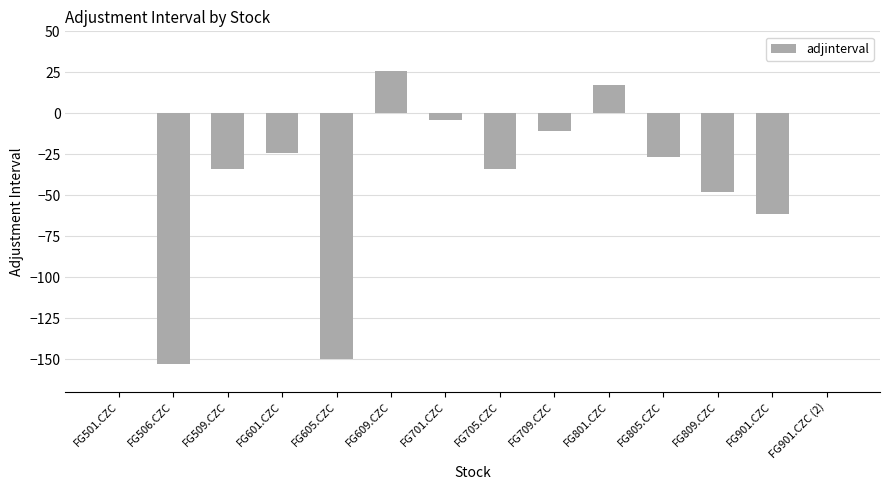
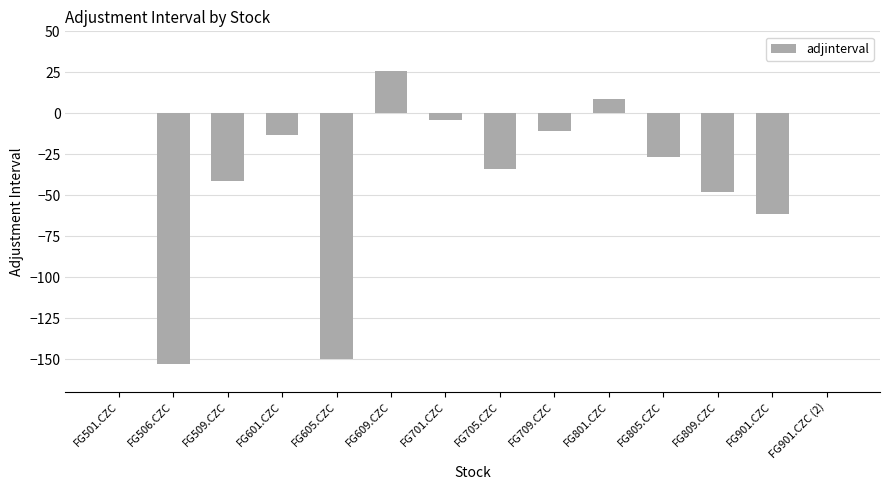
FG509.CZC: -34 -> -41
FG601.CZC: -24 -> -13
FG801.CZC: 18 -> 9
